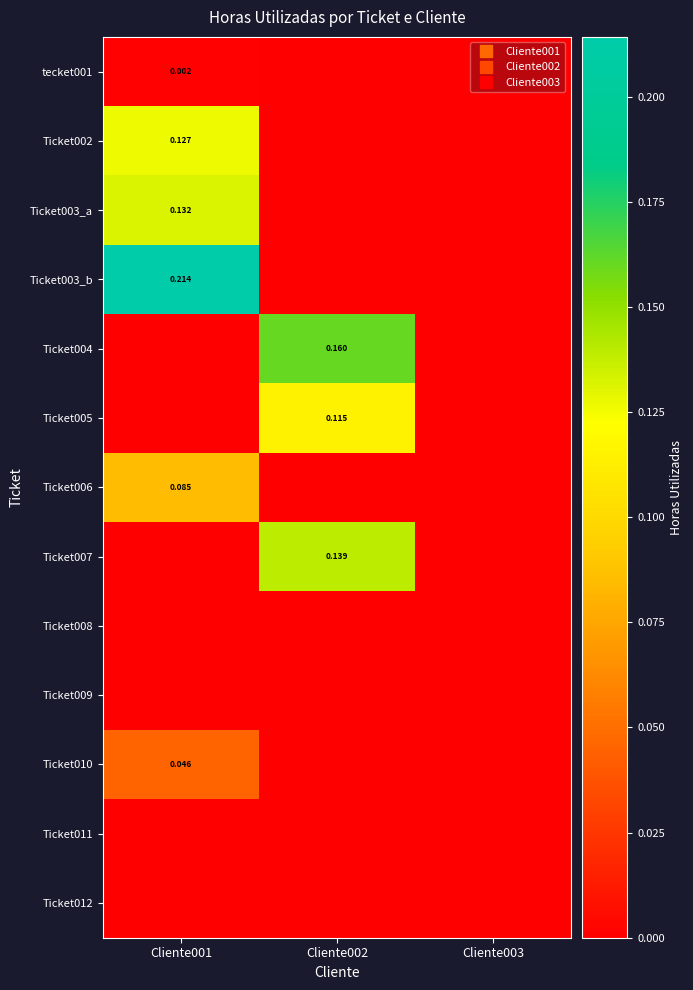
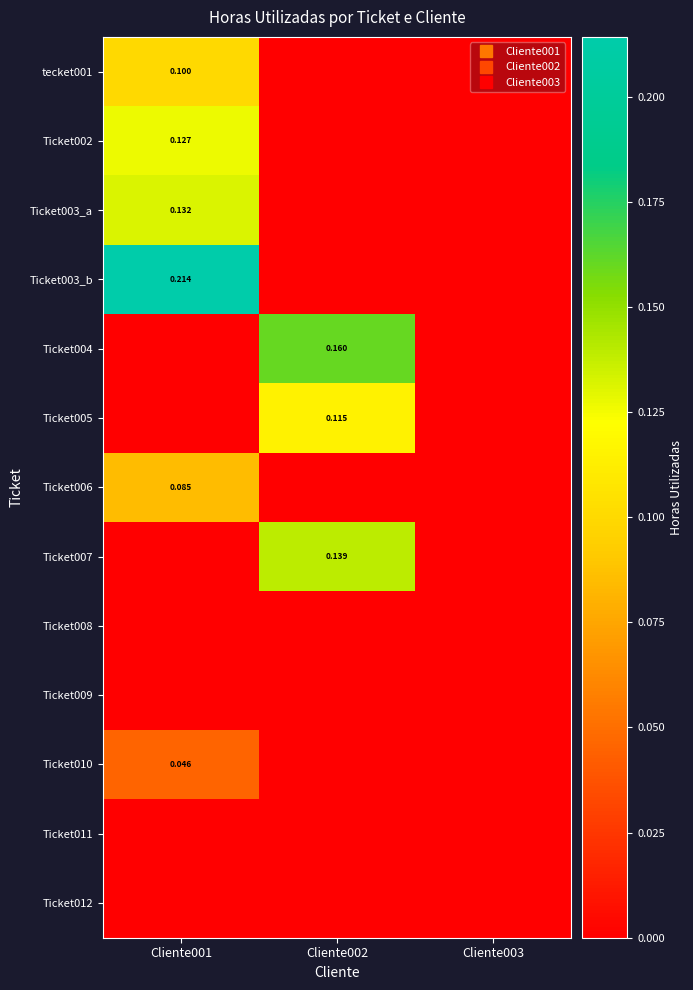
tecket001, Cliente001: 0.002 -> 0.100
